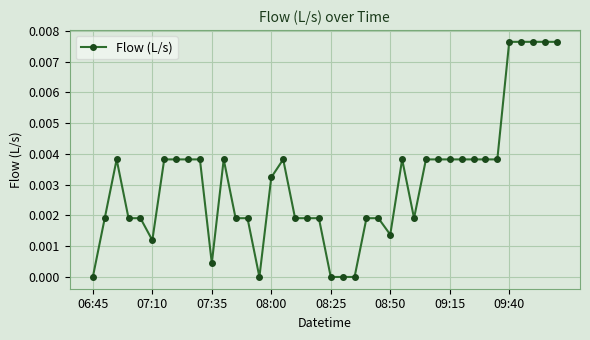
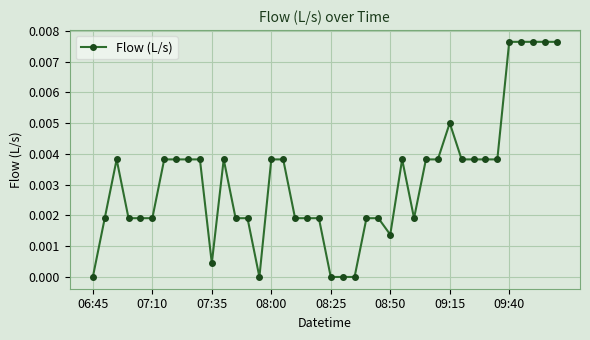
07:10: 0.0012 -> 0.0019
08:00: 0.0032 -> 0.0038
09:15: 0.0038 -> 0.0050
